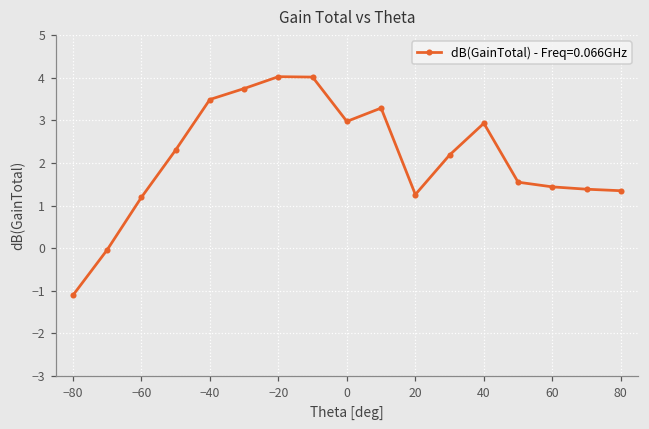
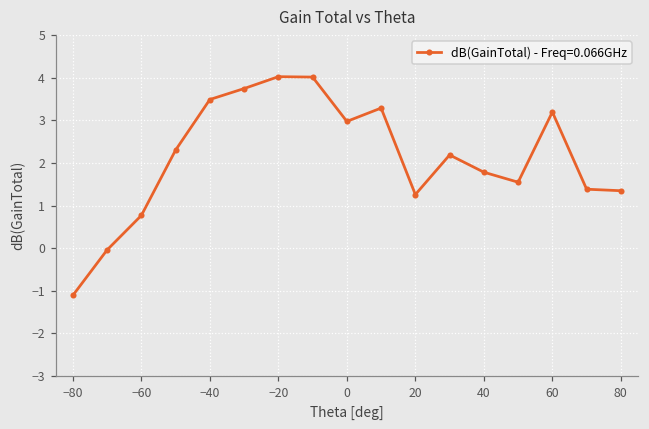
−60: 1.2 -> 0.8
40: 2.9 -> 1.8
60: 1.4 -> 3.2
